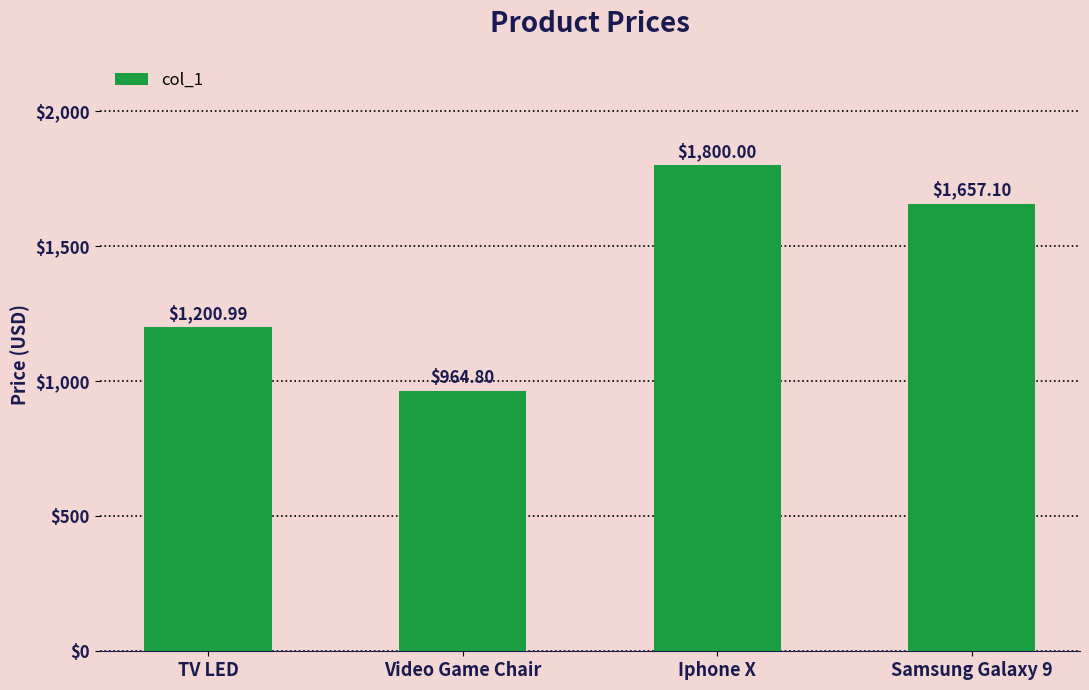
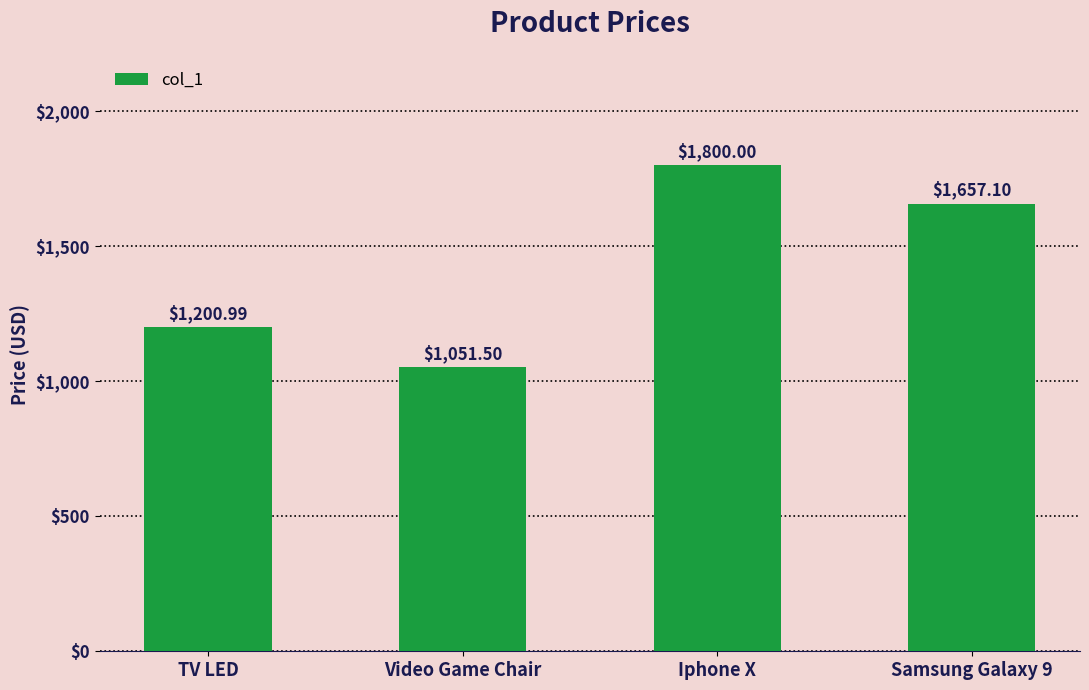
Video Game Chair: $964.80 -> $1,051.50
